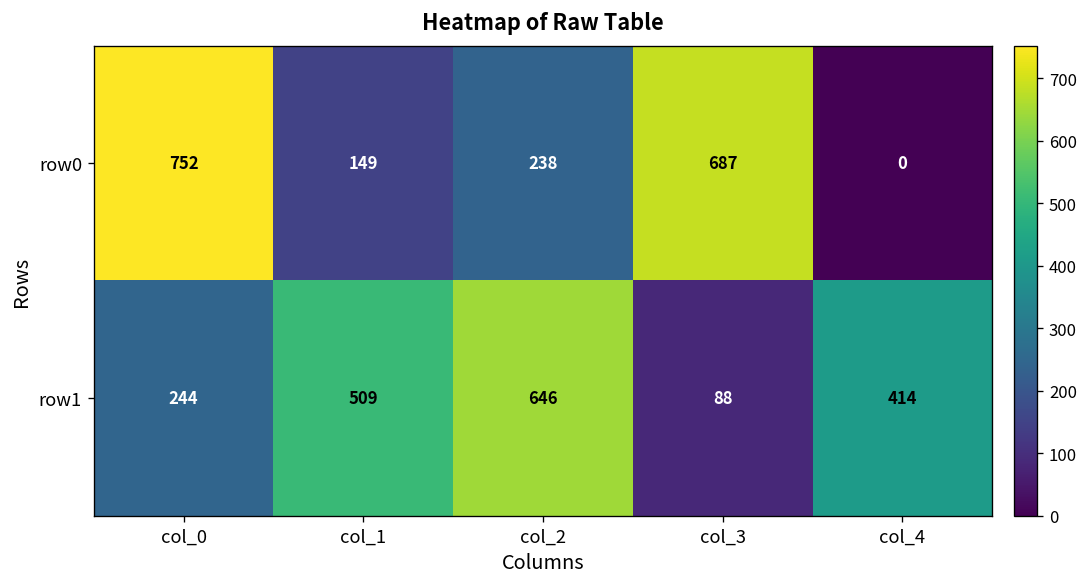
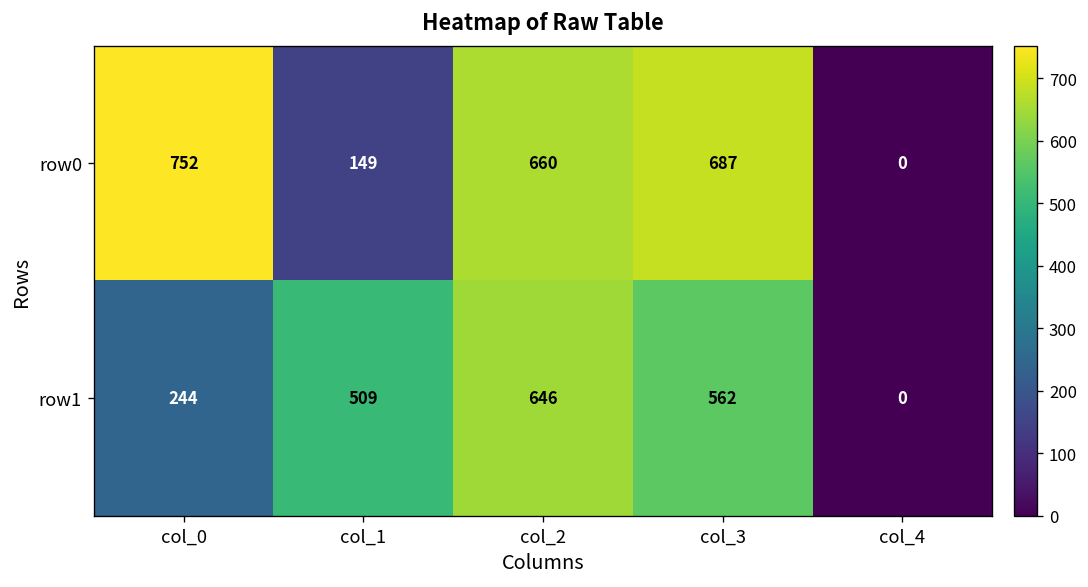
row0, col_2: 238 -> 660
row1, col_3: 88 -> 562
row1, col_4: 414 -> 0
